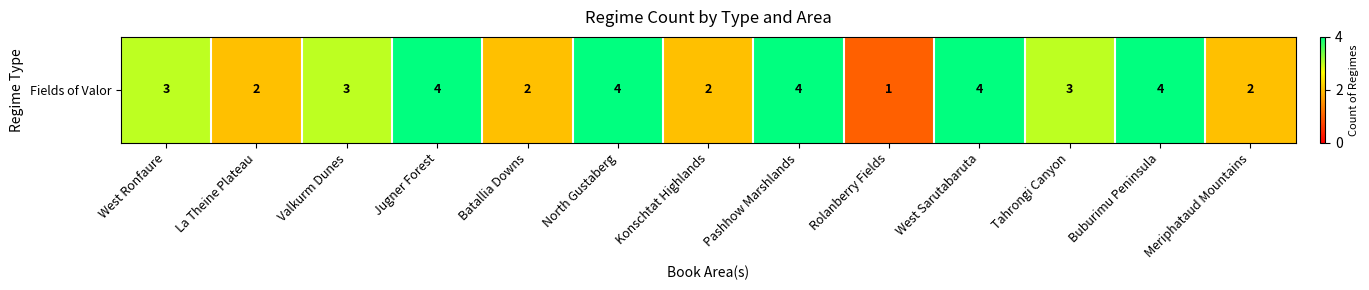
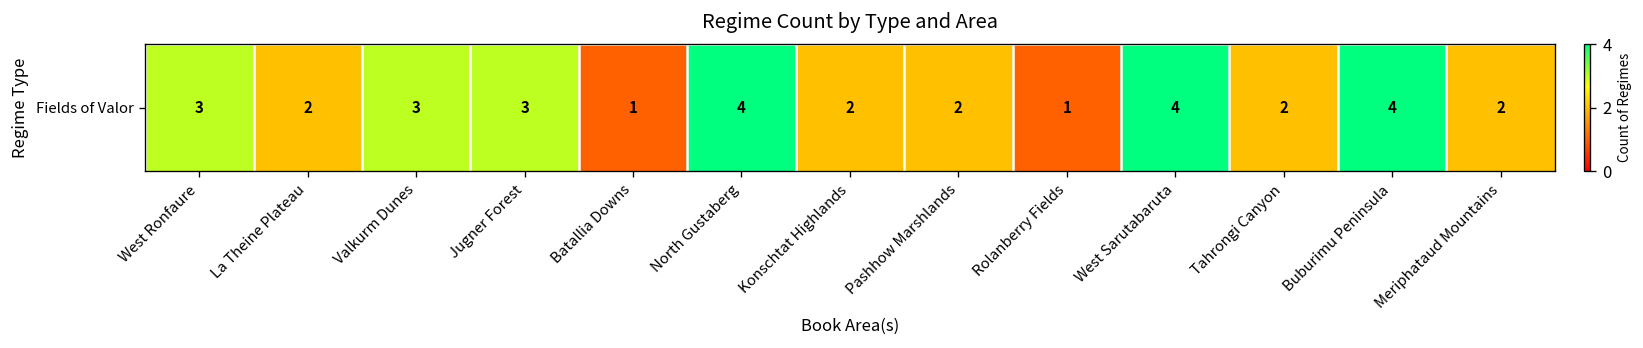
Fields of Valor, Jugner Forest: 4 -> 3
Fields of Valor, Batallia Downs: 2 -> 1
Fields of Valor, Pashhow Marshlands: 4 -> 2
Fields of Valor, Tahrongi Canyon: 3 -> 2
